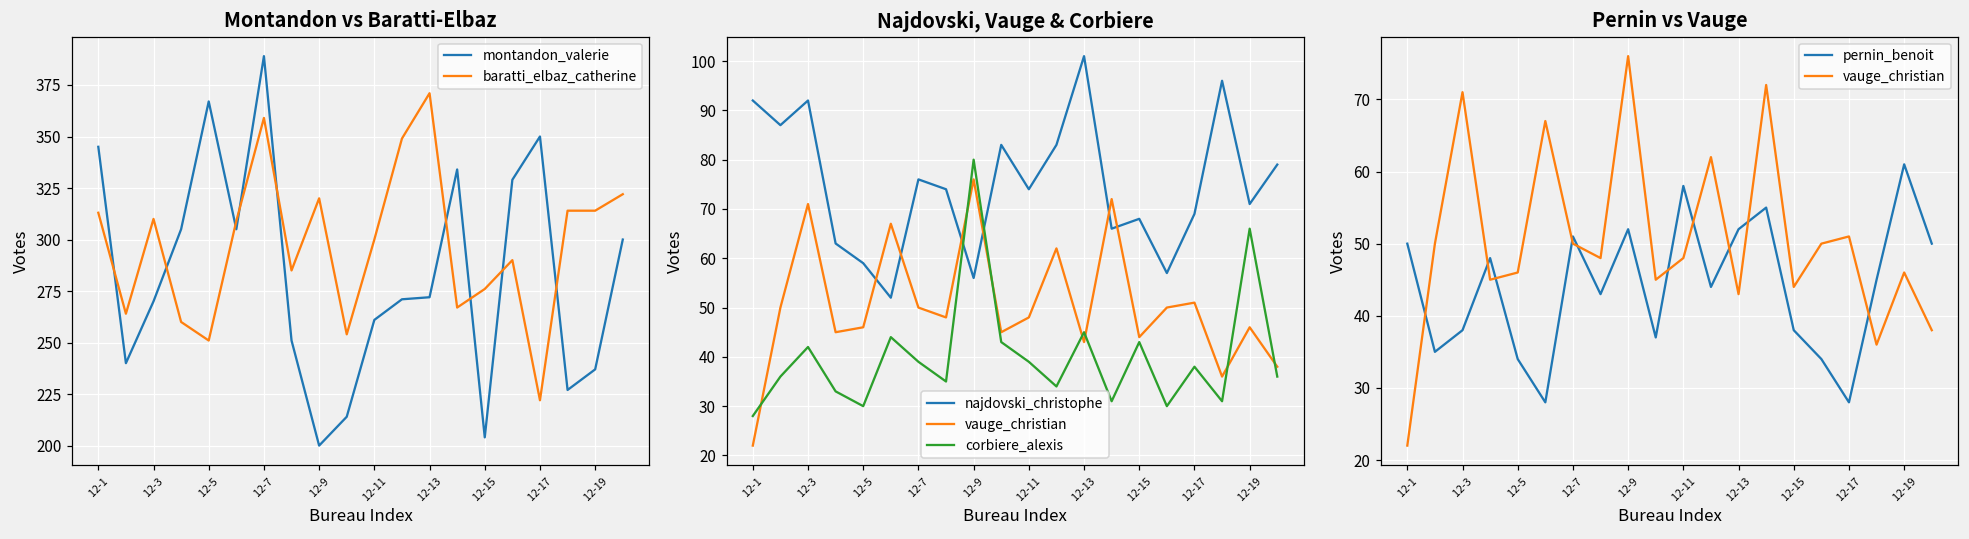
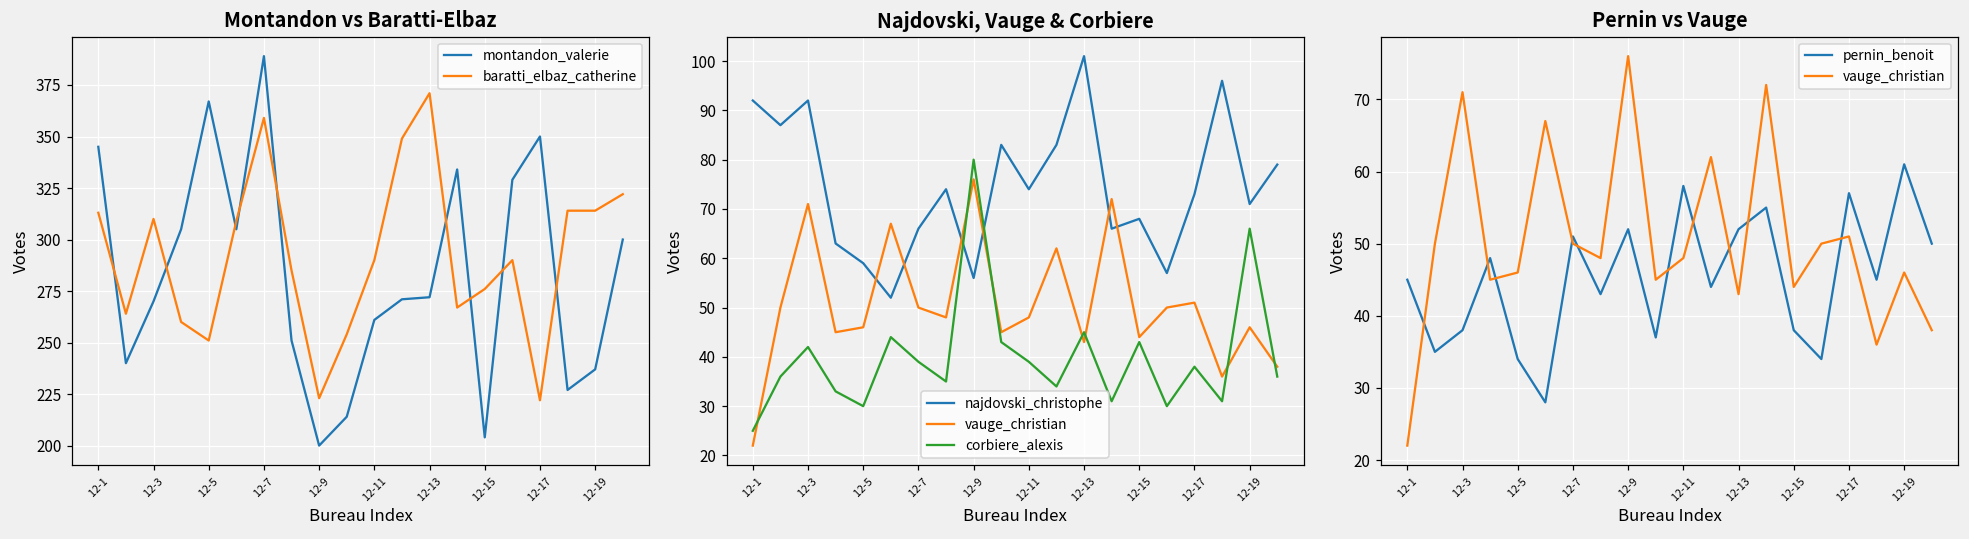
Montandon vs Baratti-Elbaz, baratti_elbaz_catherine, 12-9: 320 -> 223
Montandon vs Baratti-Elbaz, baratti_elbaz_catherine, 12-11: 300 -> 290
Najdovski, Vauge & Corbiere, corbiere_alexis, 12-1: 28 -> 25
Najdovski, Vauge & Corbiere, najdovski_christophe, 12-7: 76 -> 66
Najdovski, Vauge & Corbiere, najdovski_christophe, 12-17: 69 -> 73
Pernin vs Vauge, pernin_benoit, 12-1: 50 -> 45
Pernin vs Vauge, pernin_benoit, 12-17: 28 -> 57
